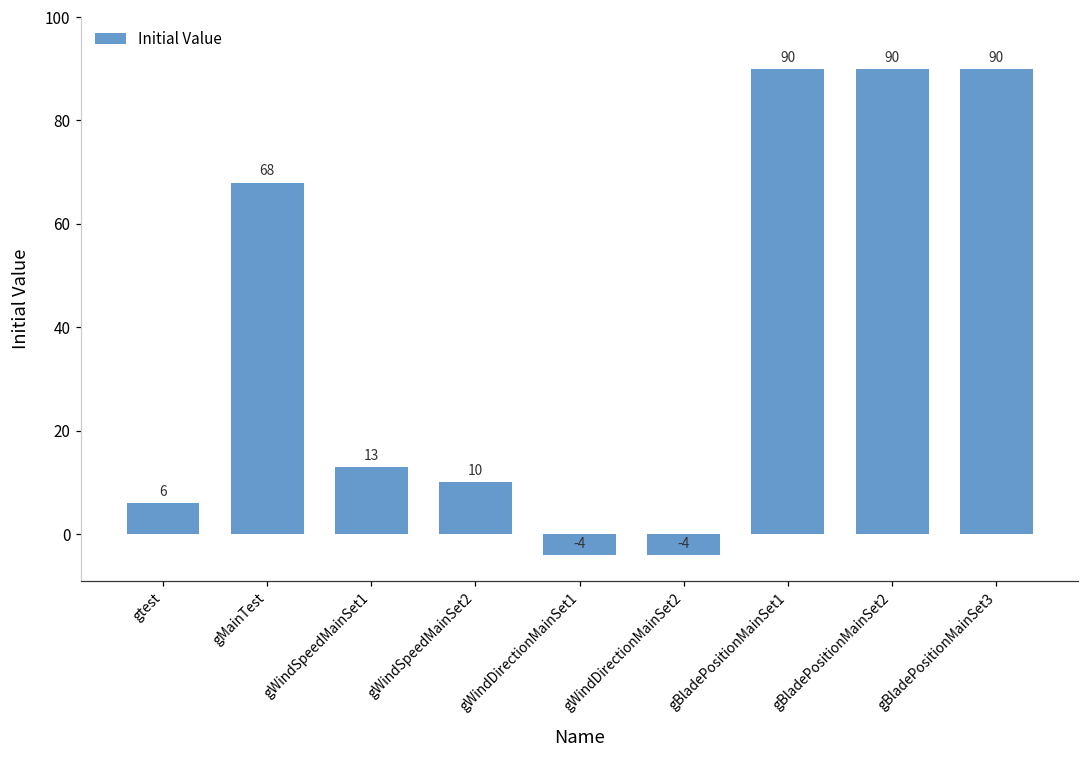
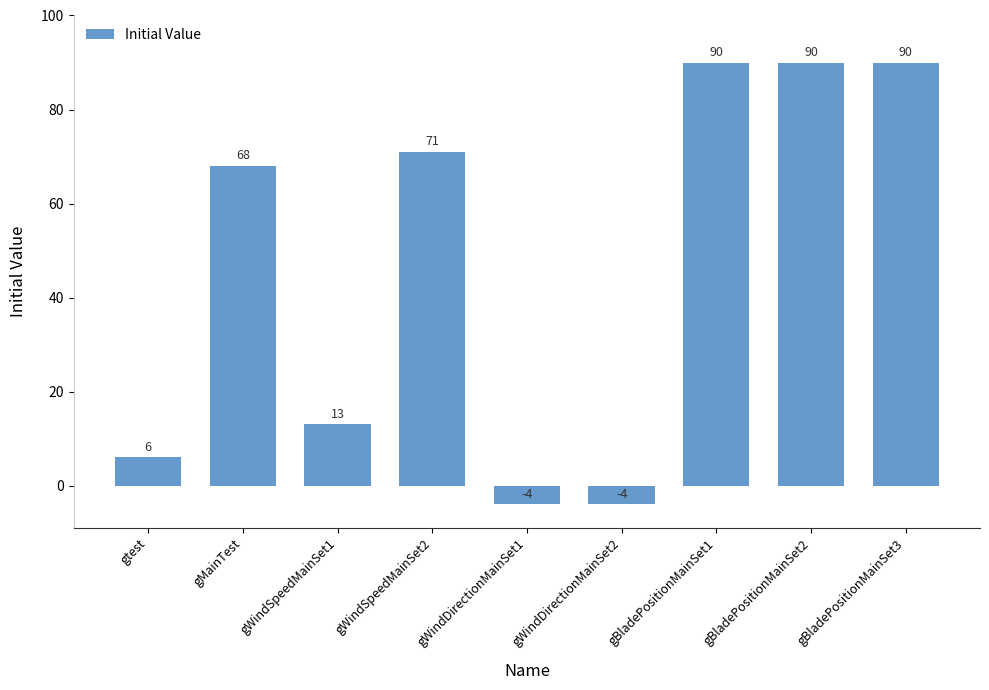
gWindSpeedMainSet2: 10 -> 71
